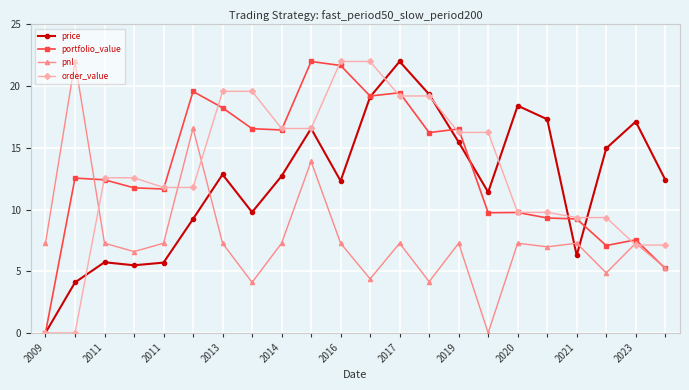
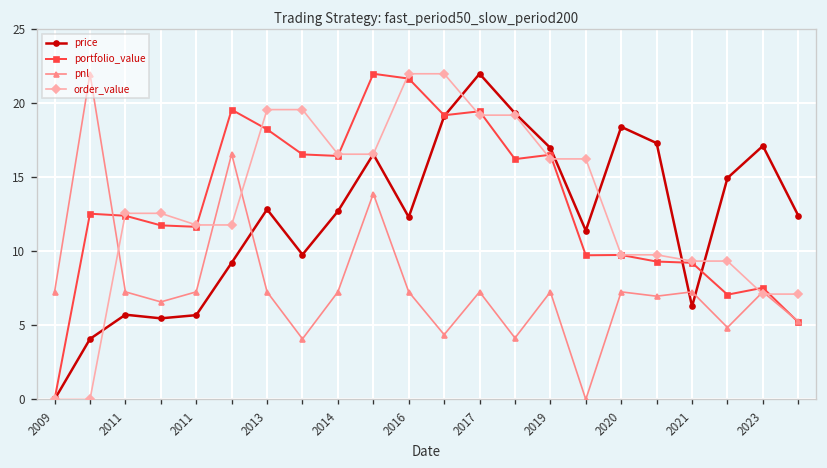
price, 2019: 15.5 -> 17.0
